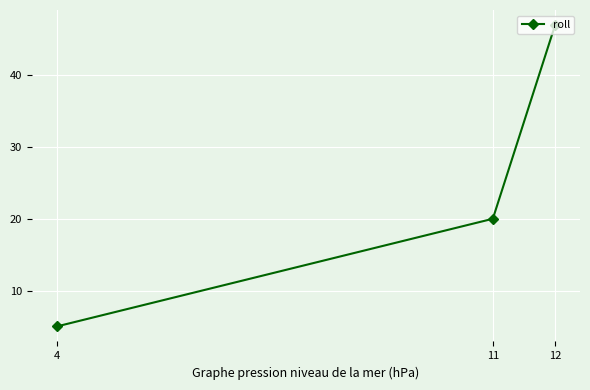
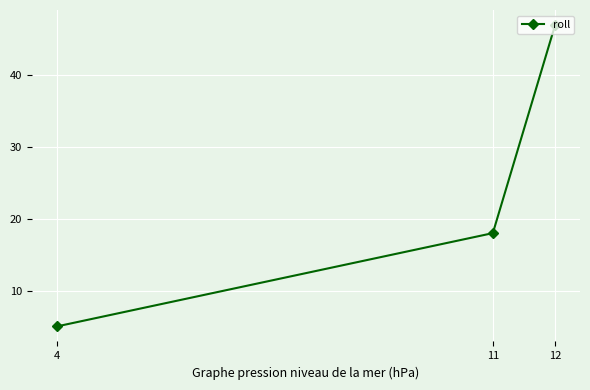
11: 20 -> 18
